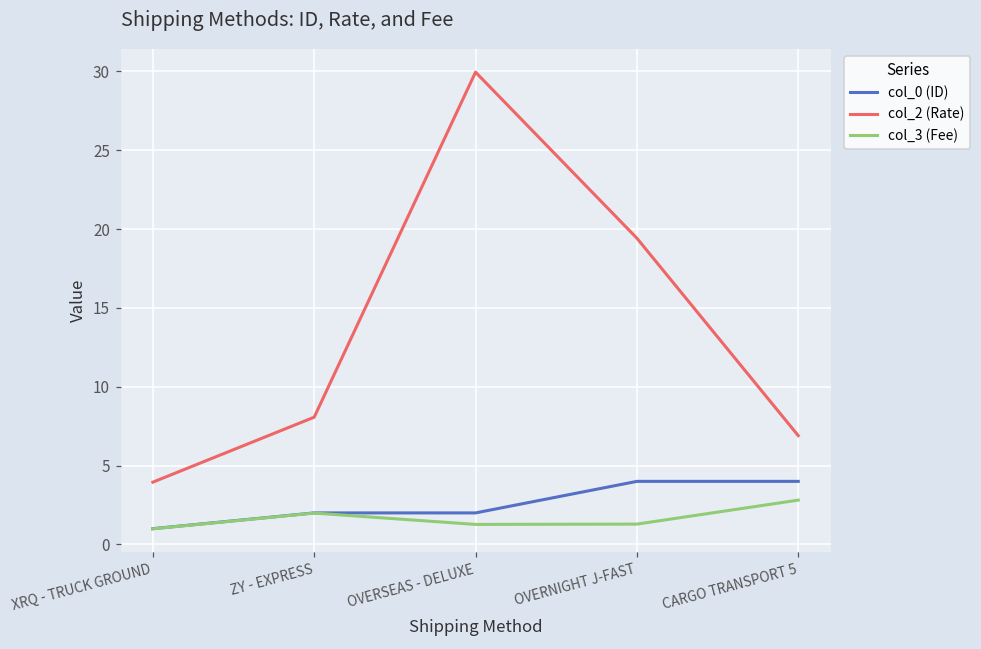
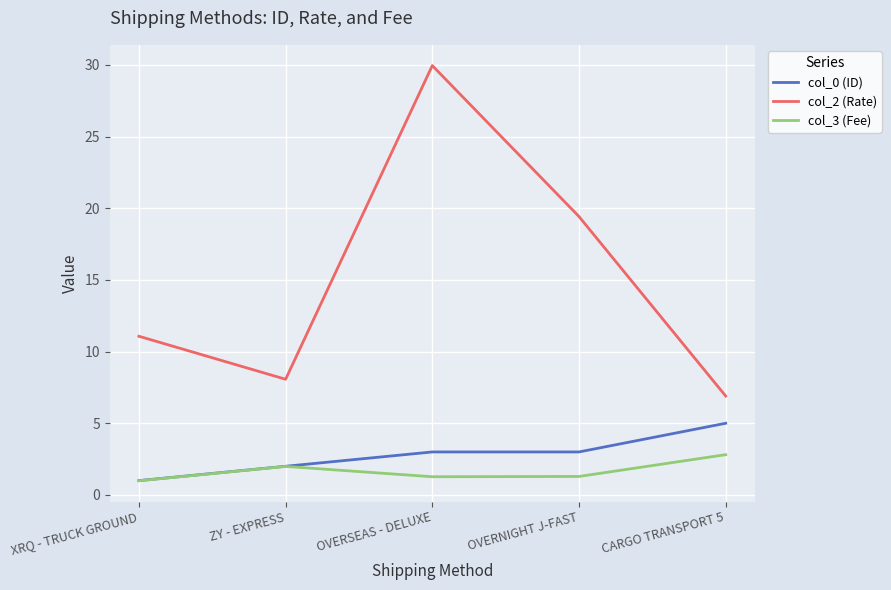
col_2 (Rate), XRQ - TRUCK GROUND: 4.0 -> 11.1
col_0 (ID), OVERSEAS - DELUXE: 2 -> 3
col_0 (ID), OVERNIGHT J-FAST: 4 -> 3
col_0 (ID), CARGO TRANSPORT 5: 4 -> 5
